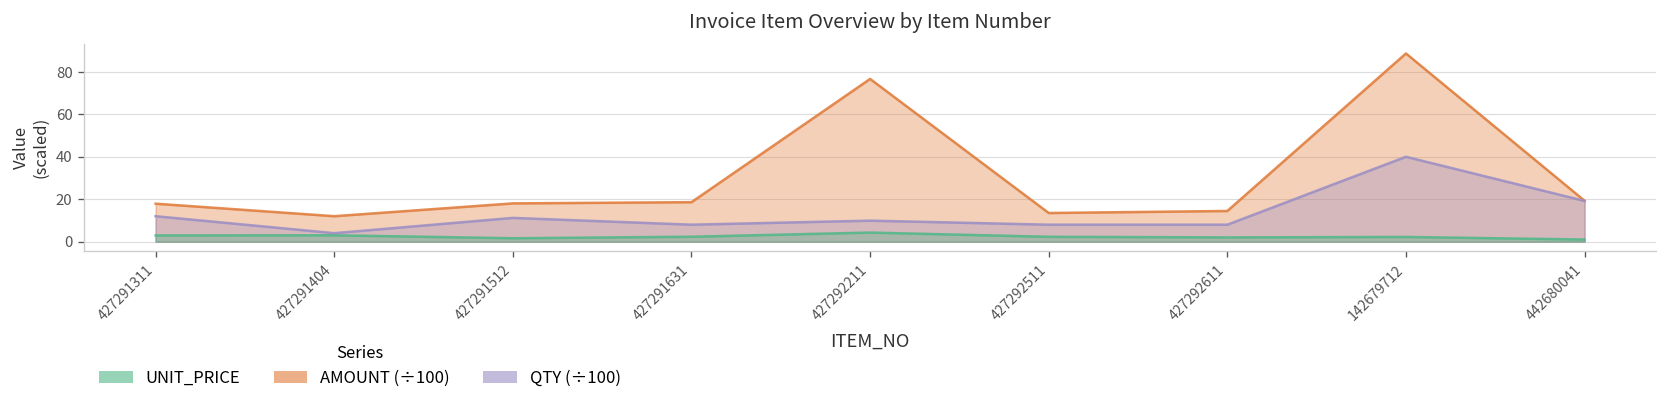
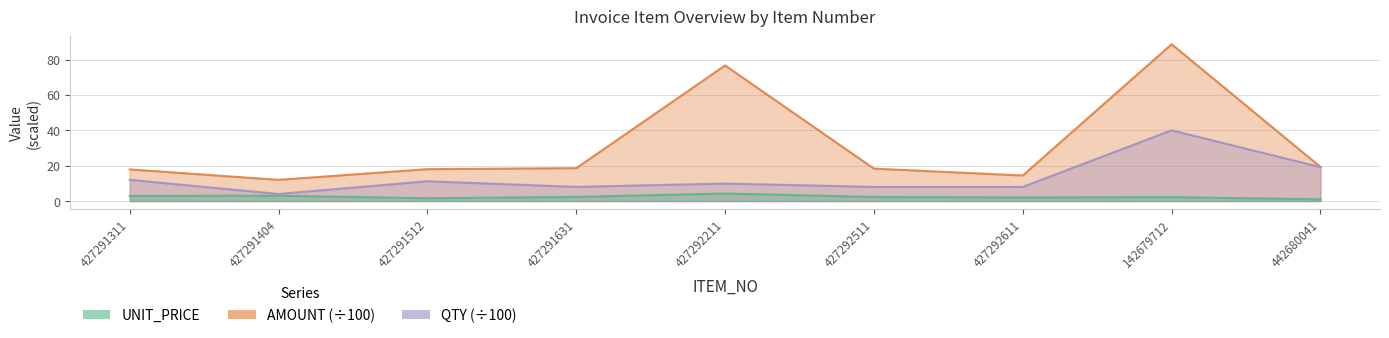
AMOUNT (÷100), 427292511: 14 -> 18
